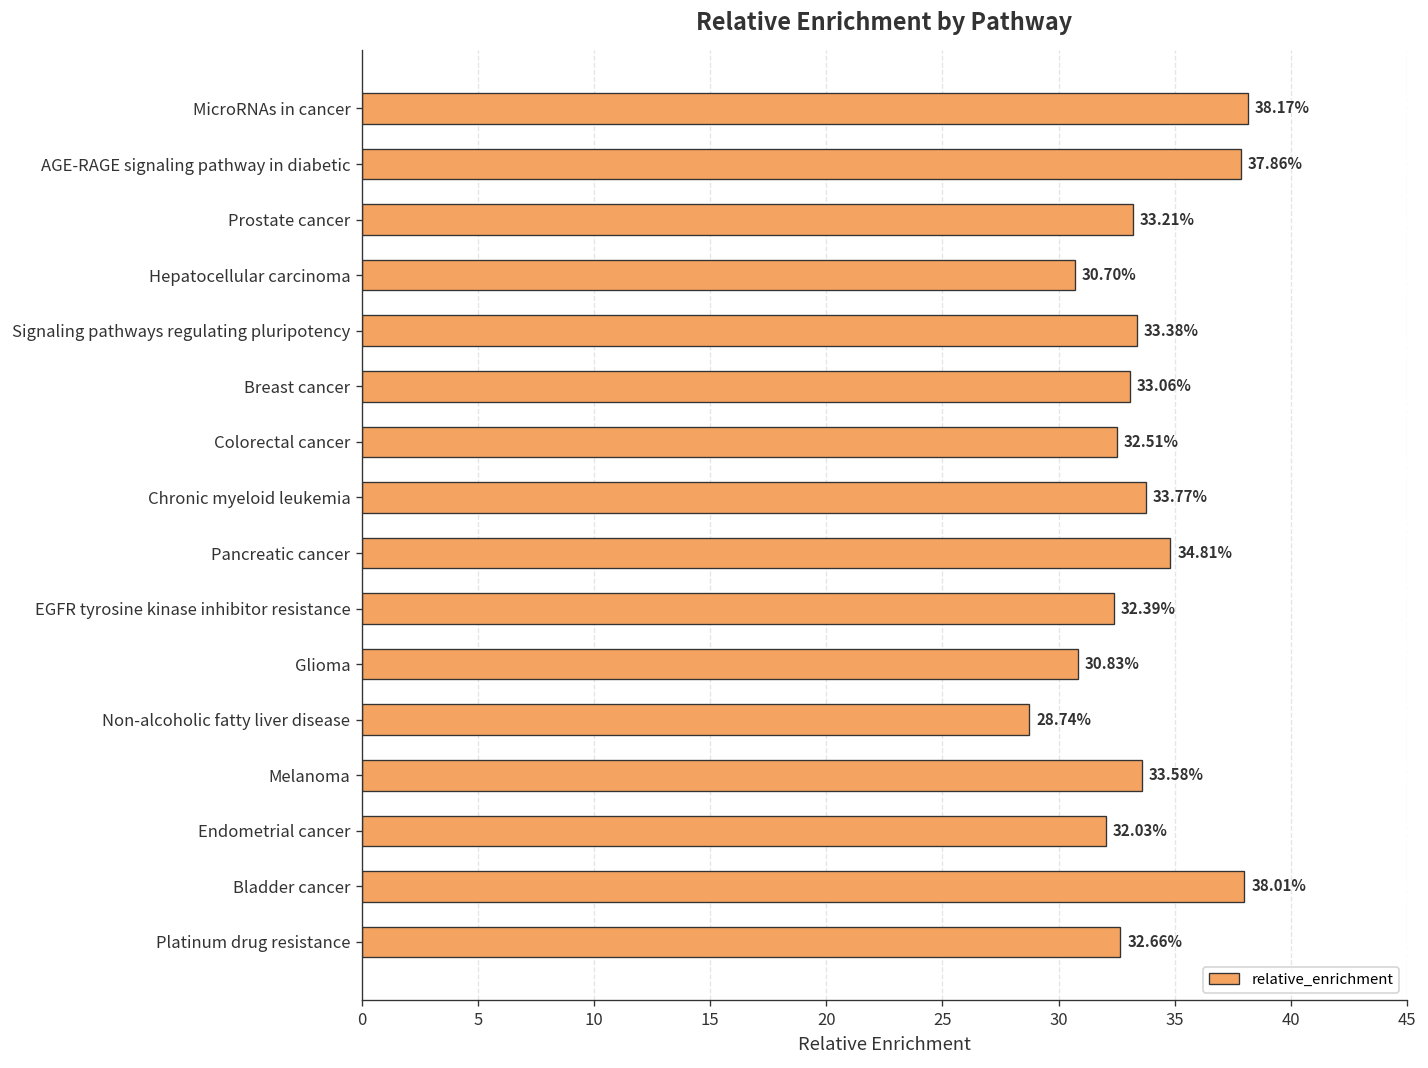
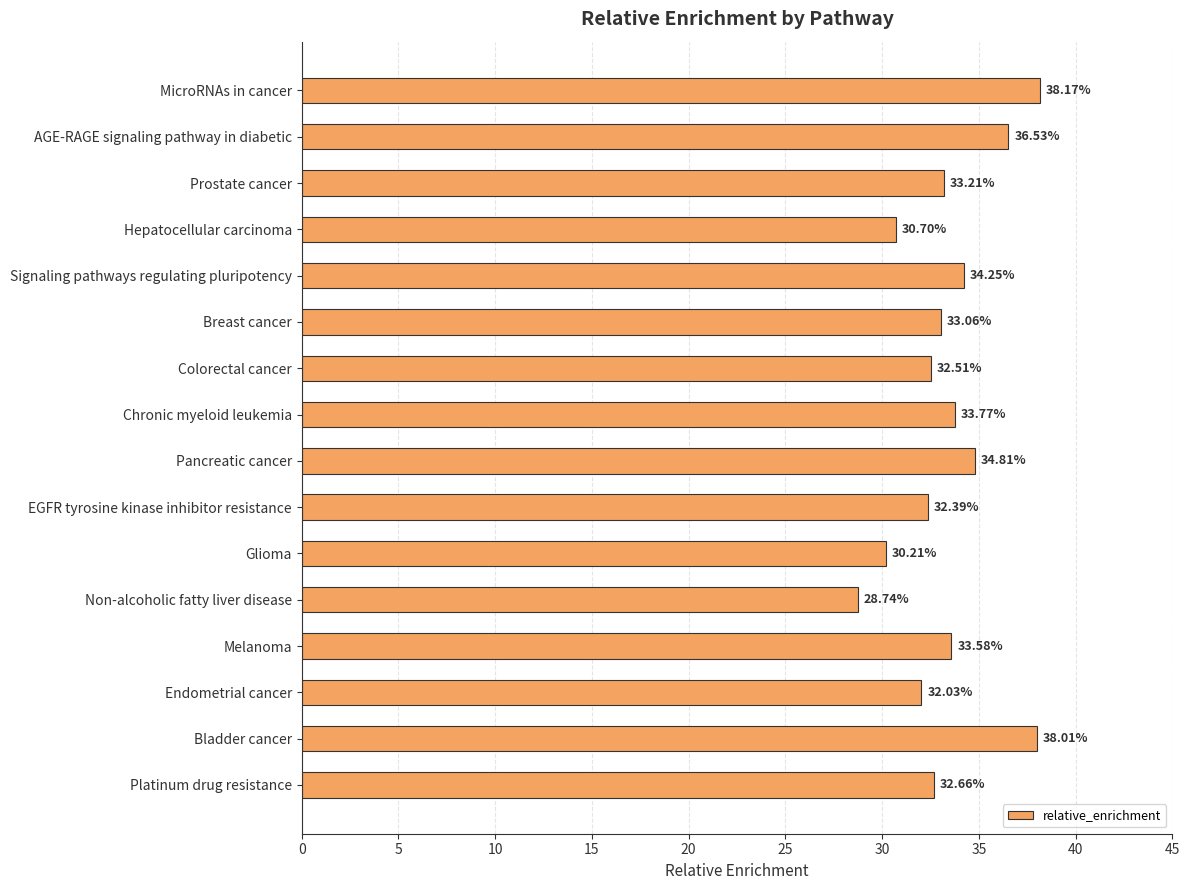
AGE-RAGE signaling pathway in diabetic: 37.86% -> 36.53%
Signaling pathways regulating pluripotency: 33.38% -> 34.25%
Glioma: 30.83% -> 30.21%
